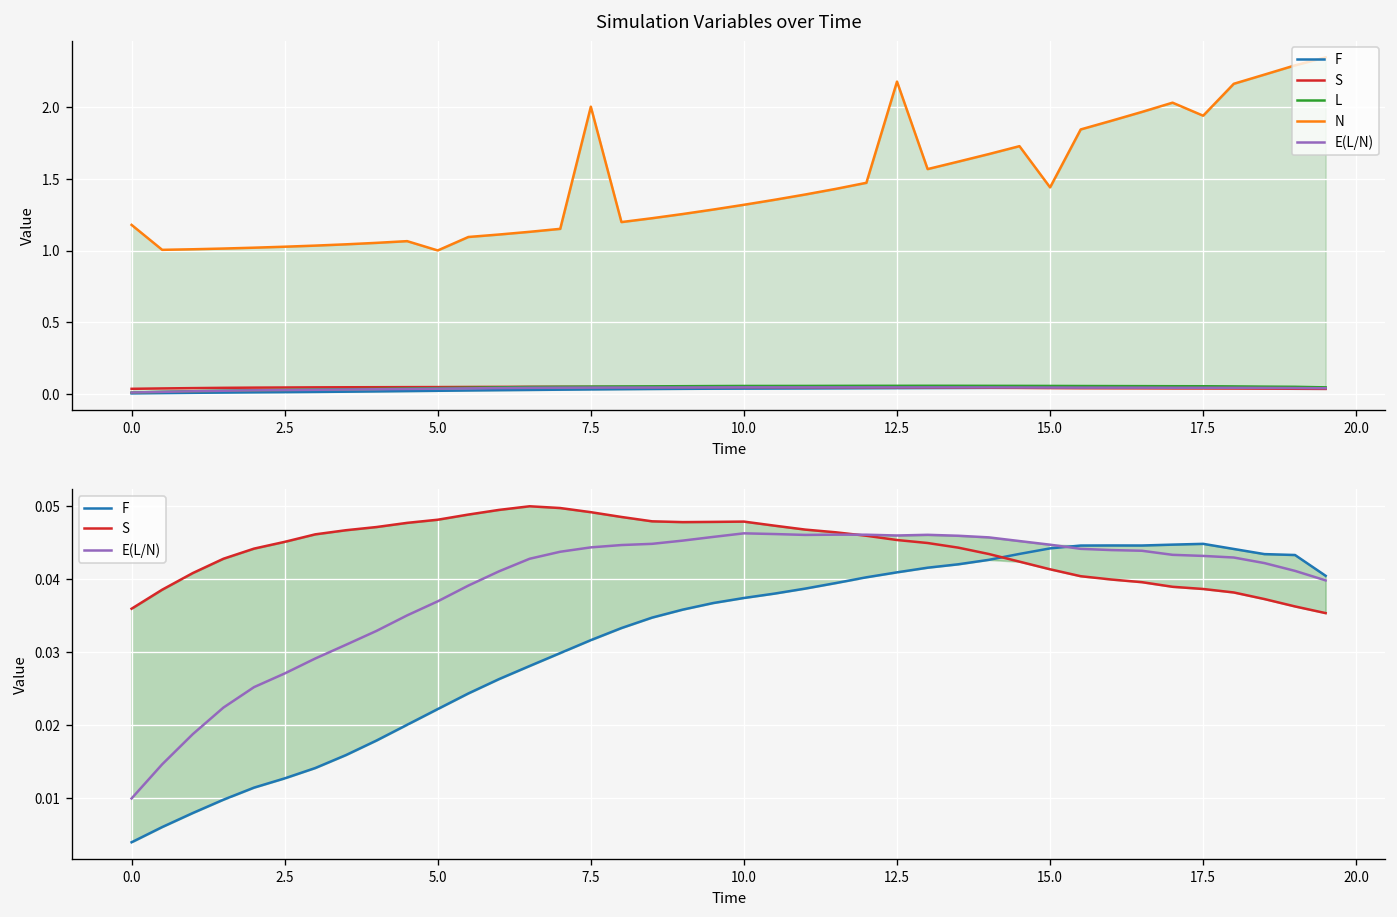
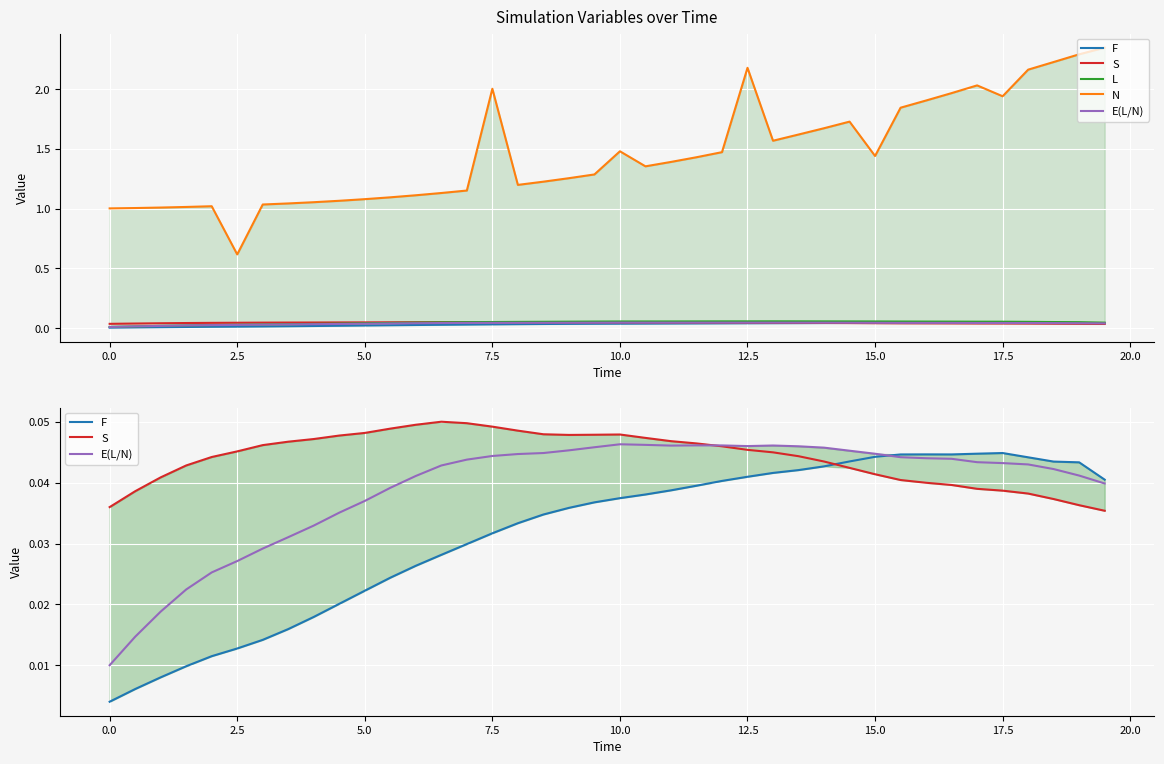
Simulation Variables over Time, N, 0.0: 1.18 -> 1.00
Simulation Variables over Time, N, 2.5: 1.03 -> 0.62
Simulation Variables over Time, N, 5.0: 1.00 -> 1.08
Simulation Variables over Time, N, 10.0: 1.32 -> 1.48
